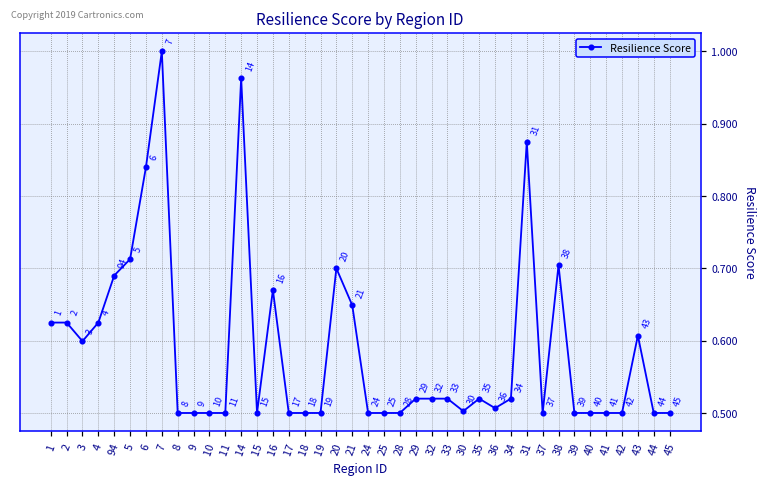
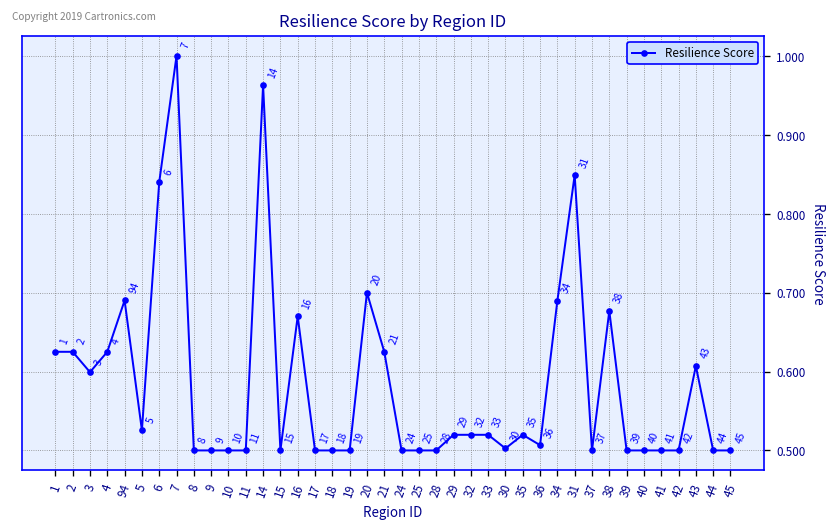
5: 0.71 -> 0.53
21: 0.65 -> 0.63
34: 0.52 -> 0.69
31: 0.88 -> 0.85
38: 0.70 -> 0.68
